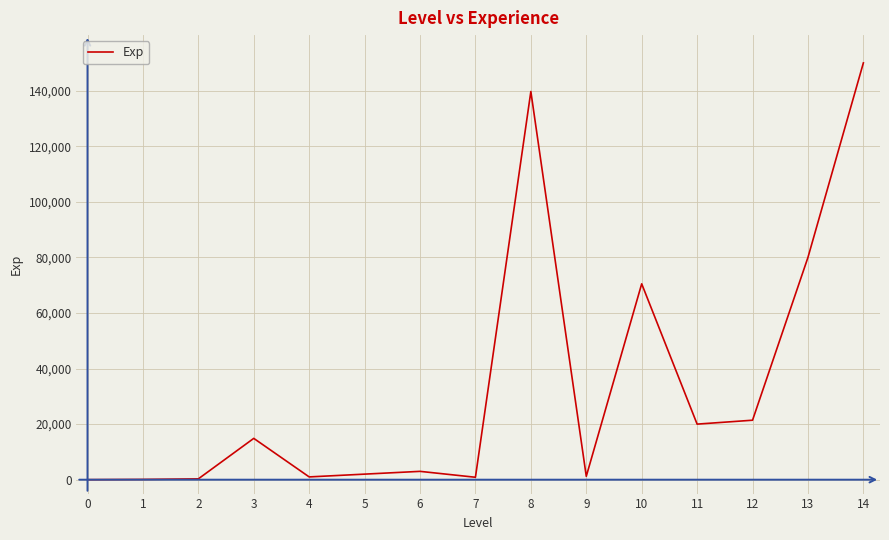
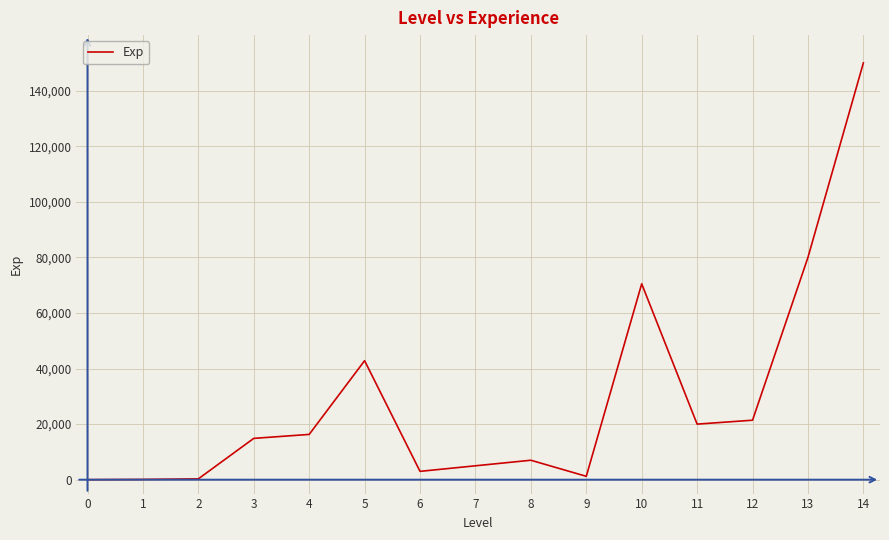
4: 1,000 -> 16,000
5: 2,000 -> 43,000
7: 1,000 -> 5,000
8: 140,000 -> 7,000
